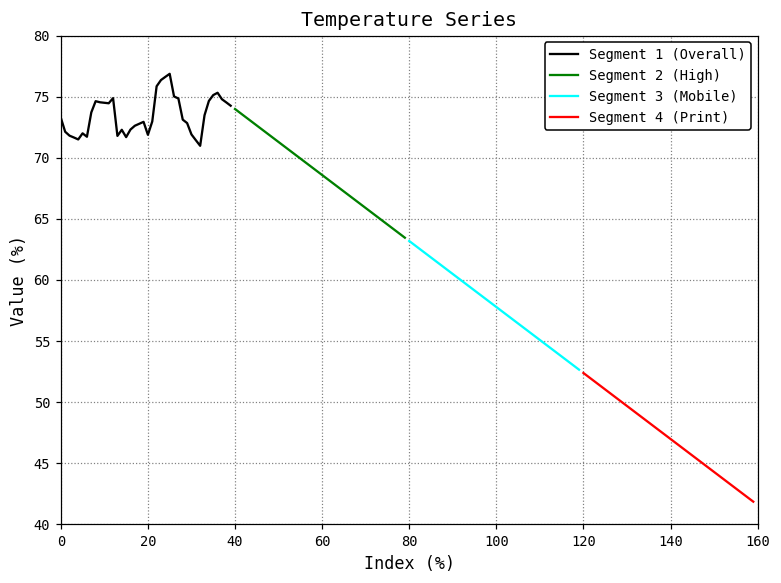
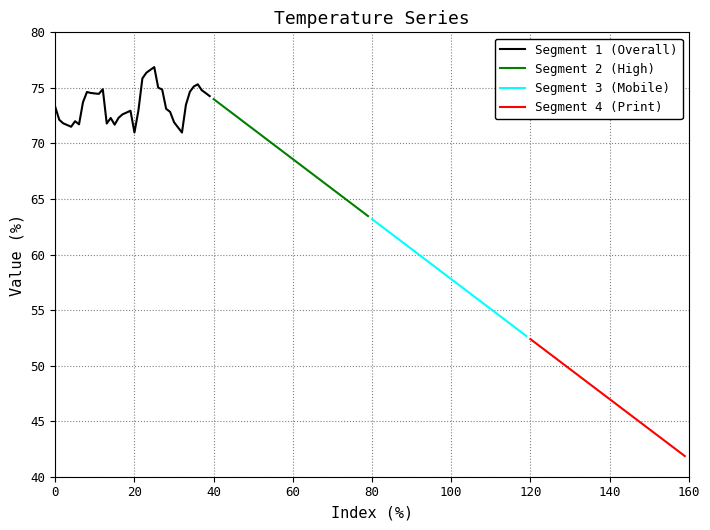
Segment 1 (Overall), 20: 71.9 -> 71.0
